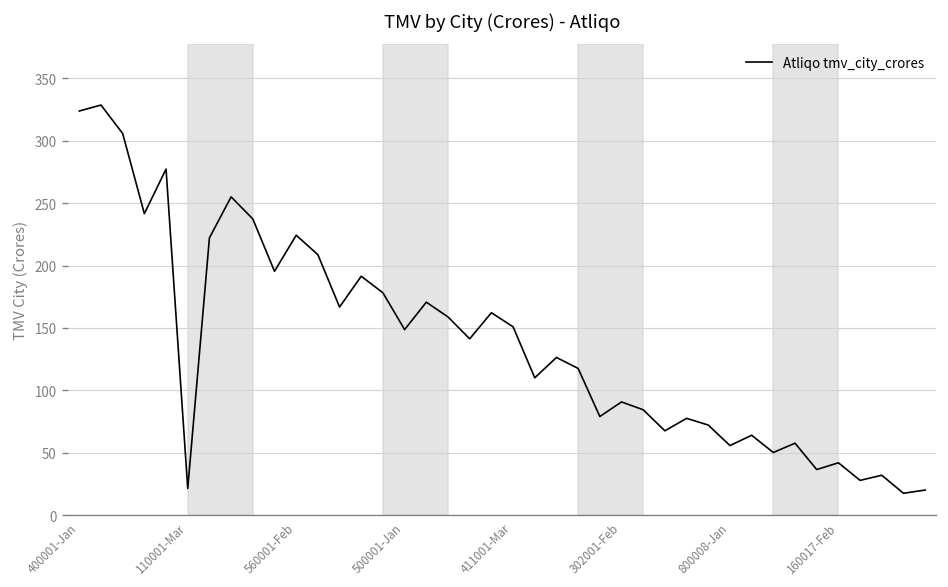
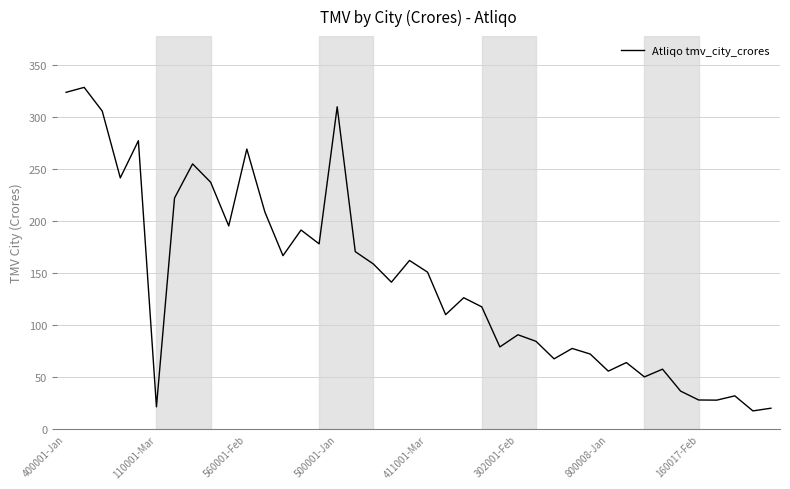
560001-Feb: 224 -> 269
500001-Jan: 149 -> 310
160017-Feb: 42 -> 28
